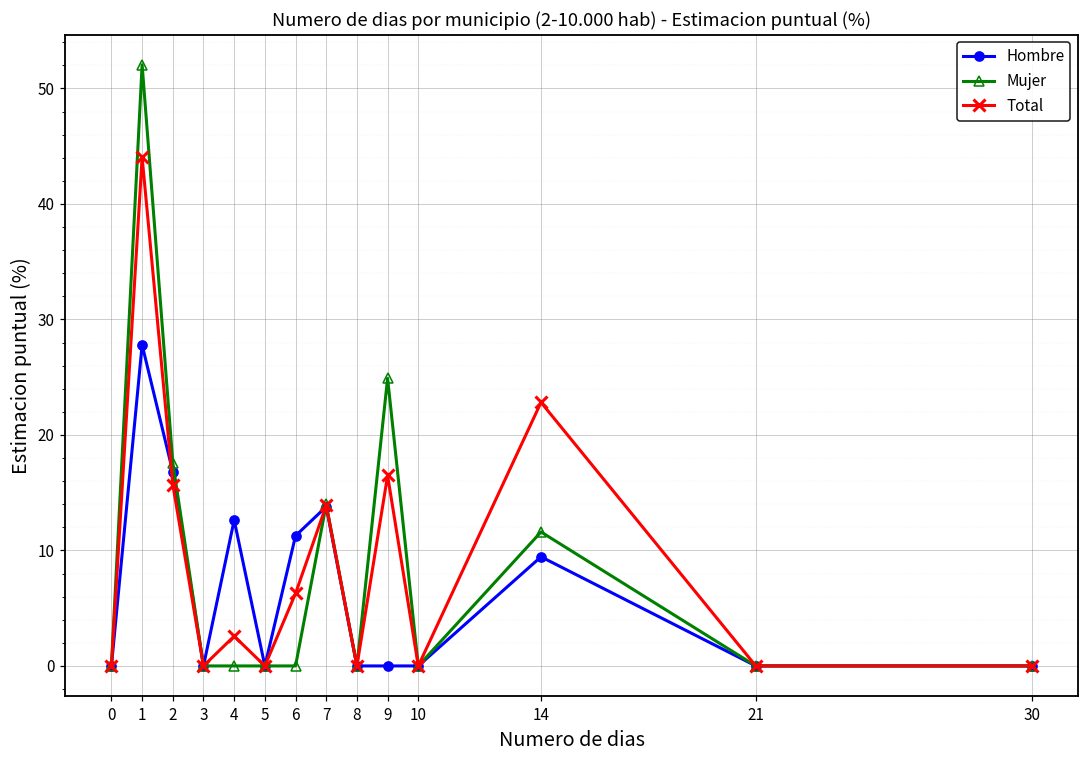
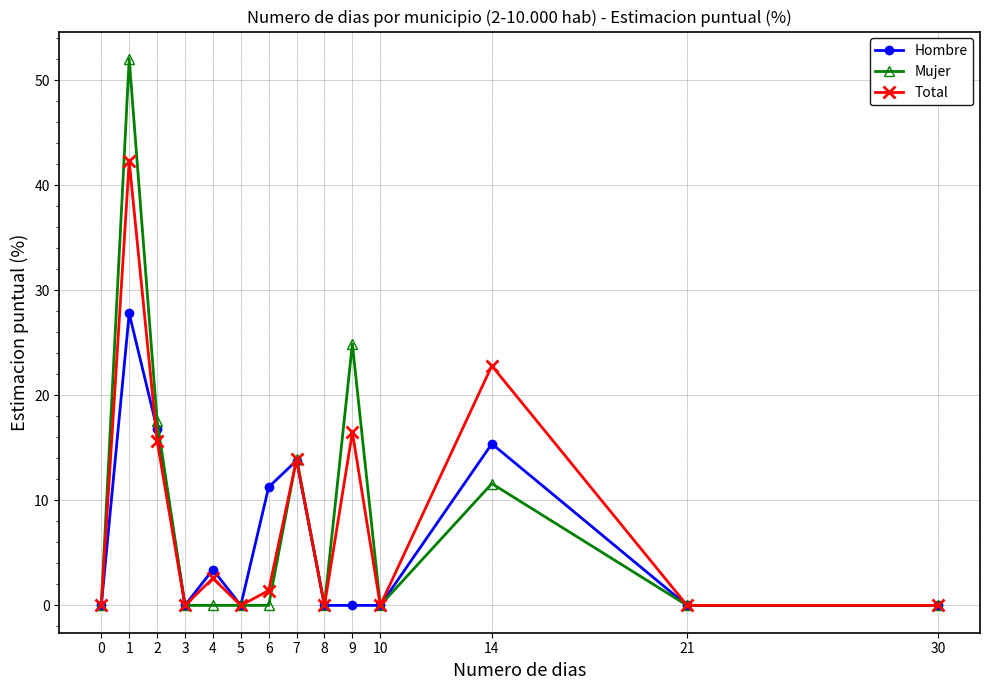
Total, 1: 44.1 -> 42.3
Hombre, 4: 12.6 -> 3.4
Total, 6: 6.3 -> 1.4
Hombre, 14: 9.5 -> 15.4
